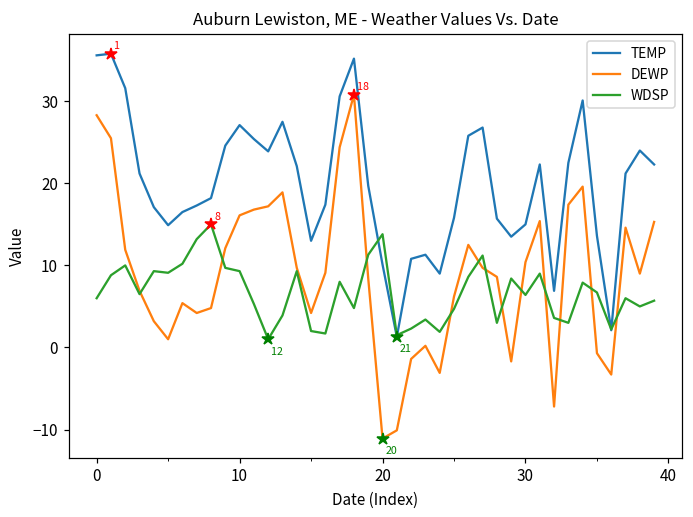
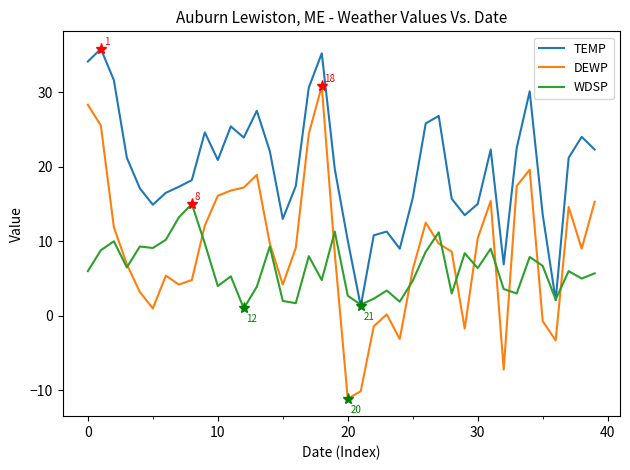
TEMP, 0: 36 -> 34
TEMP, 10: 27 -> 21
WDSP, 10: 9 -> 4
WDSP, 20: 14 -> 3
